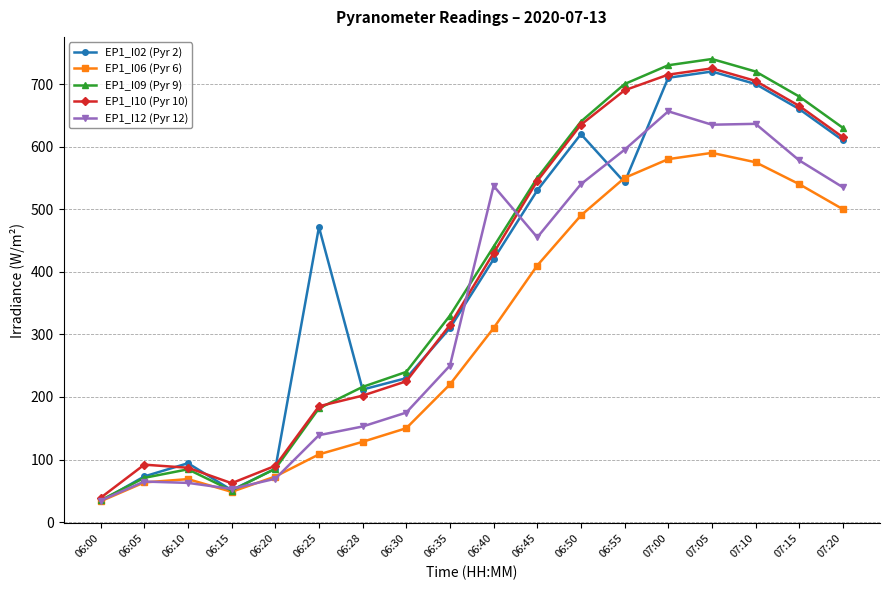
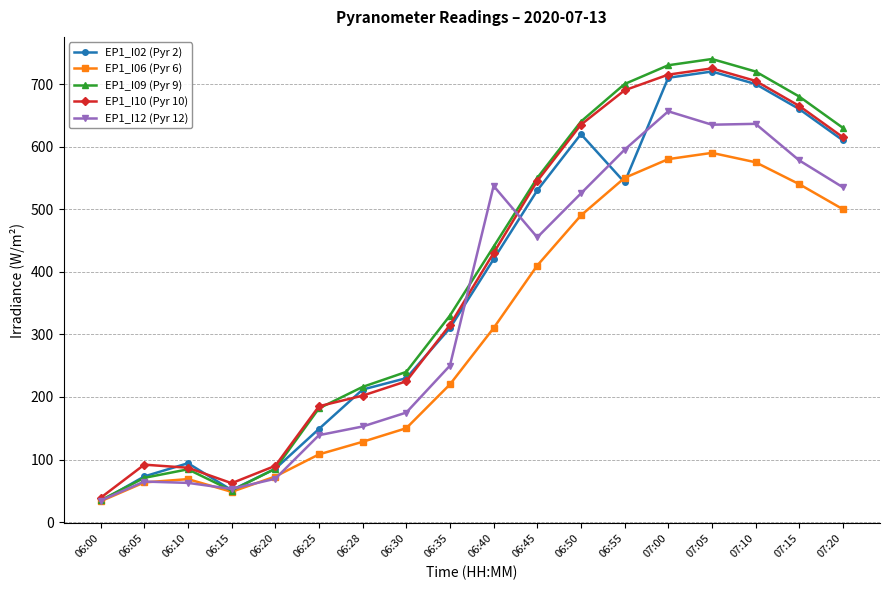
EP1_I02 (Pyr 2), 06:25: 470 -> 150
EP1_I12 (Pyr 12), 06:50: 540 -> 530
